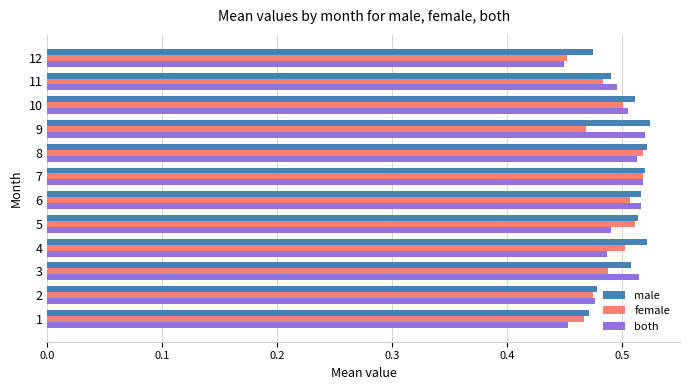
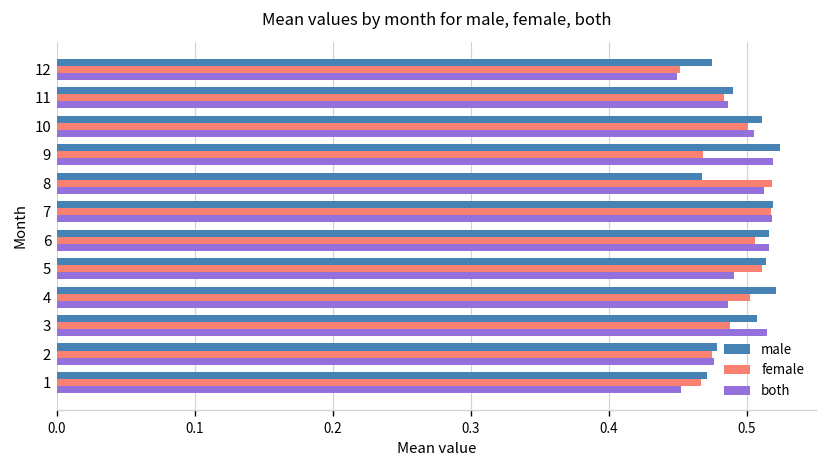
both, 11: 0.496 -> 0.486
male, 8: 0.522 -> 0.468
